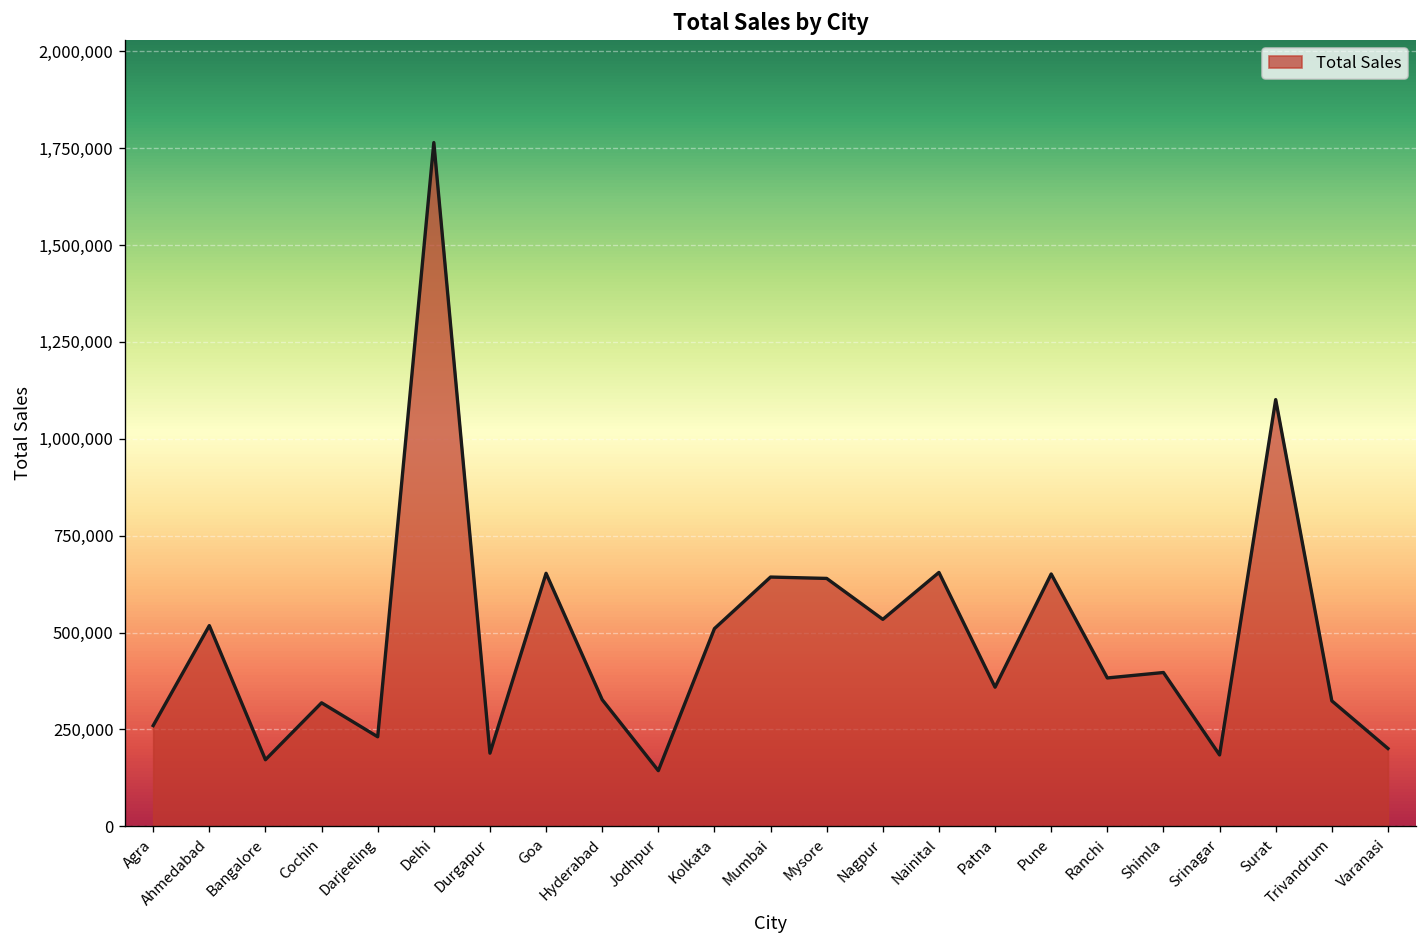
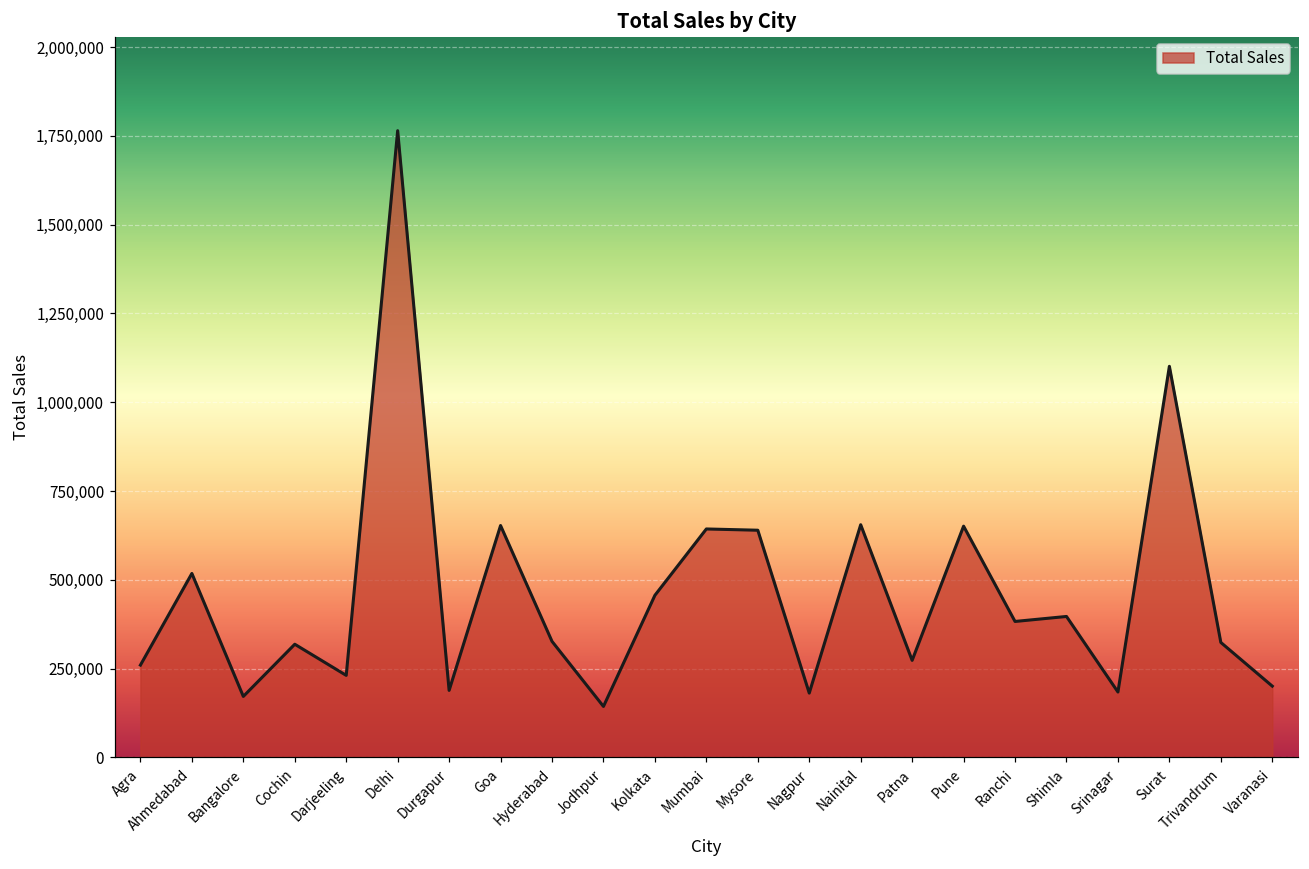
Kolkata: 510,000 -> 460,000
Nagpur: 530,000 -> 180,000
Patna: 360,000 -> 270,000
